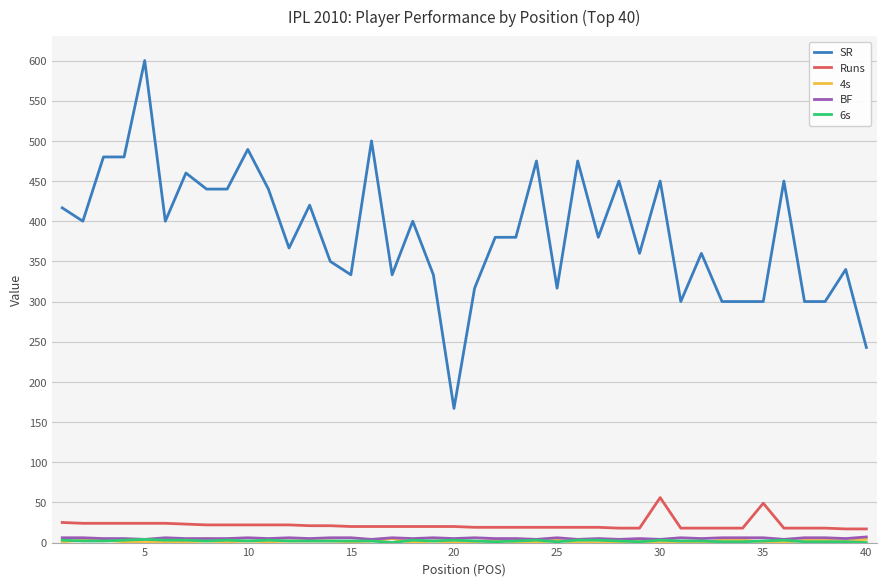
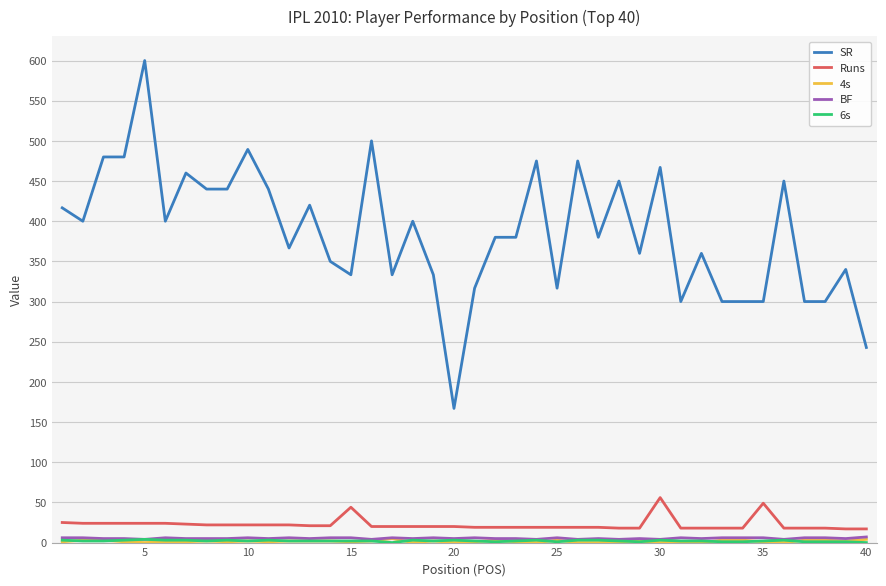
Runs, 15: 20 -> 40
SR, 30: 450 -> 470
